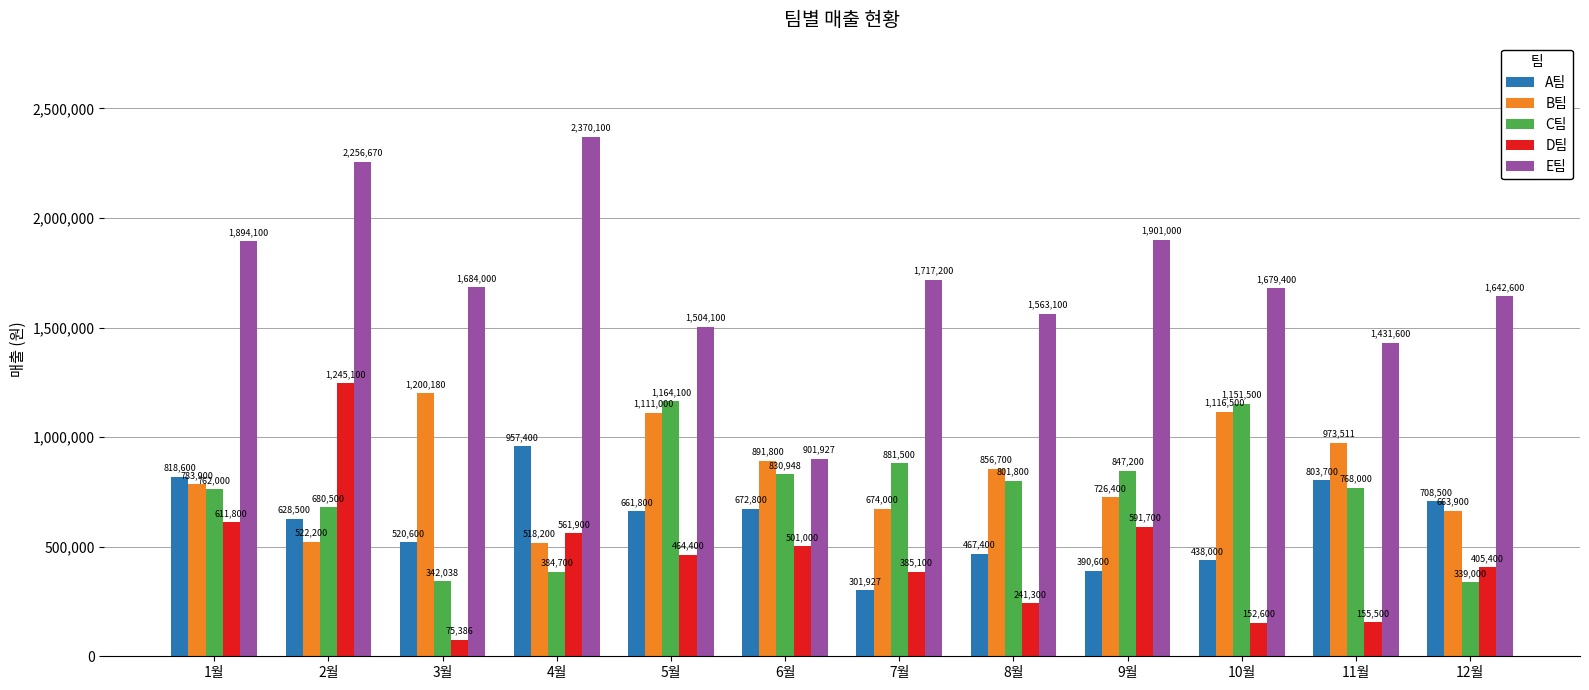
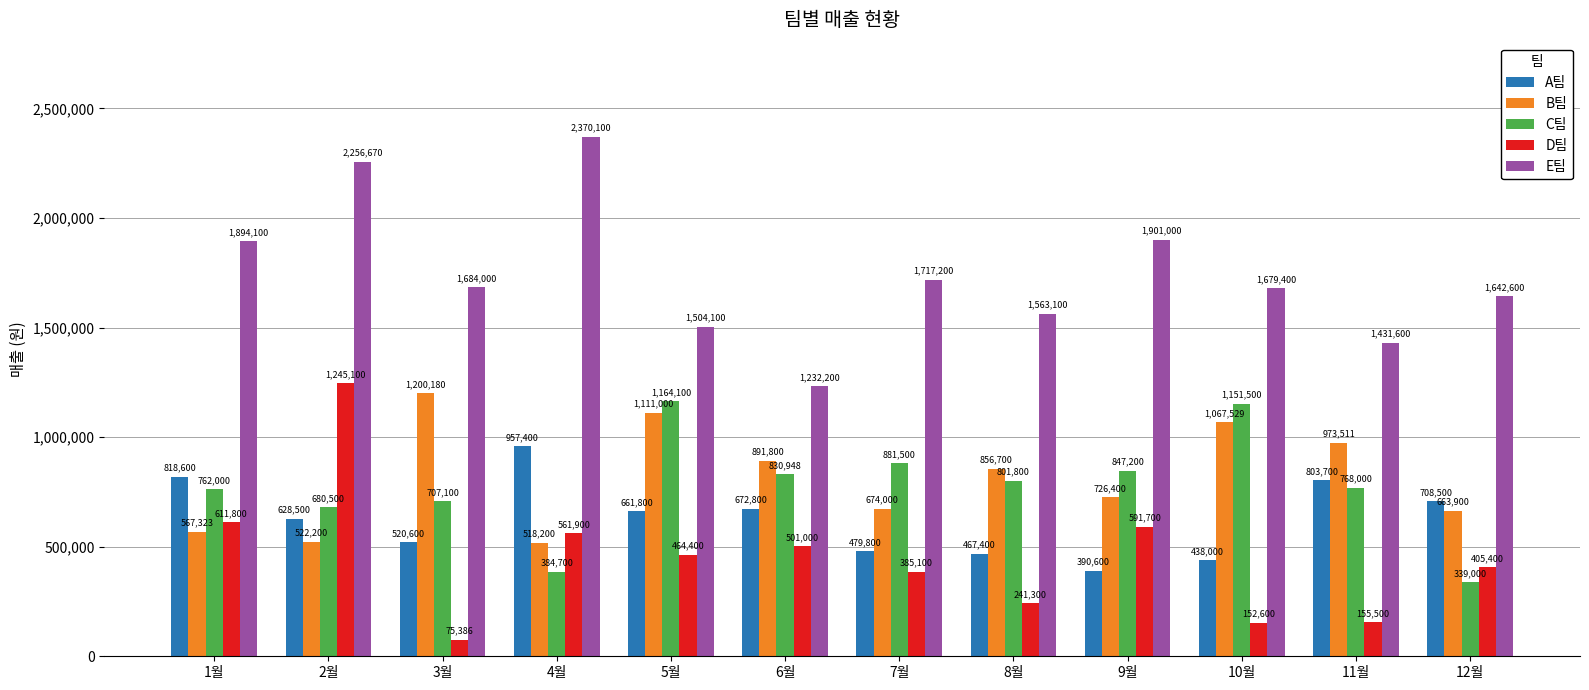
B팀, 1월: 783,900 -> 567,323
C팀, 3월: 342,038 -> 707,100
E팀, 6월: 901,927 -> 1,232,200
A팀, 7월: 301,927 -> 479,800
B팀, 10월: 1,116,500 -> 1,067,529
